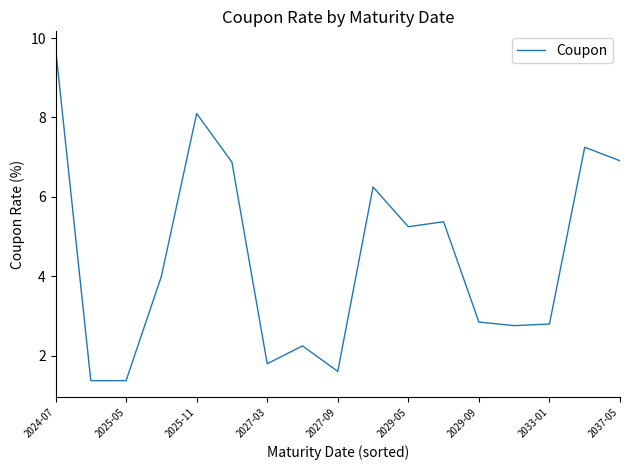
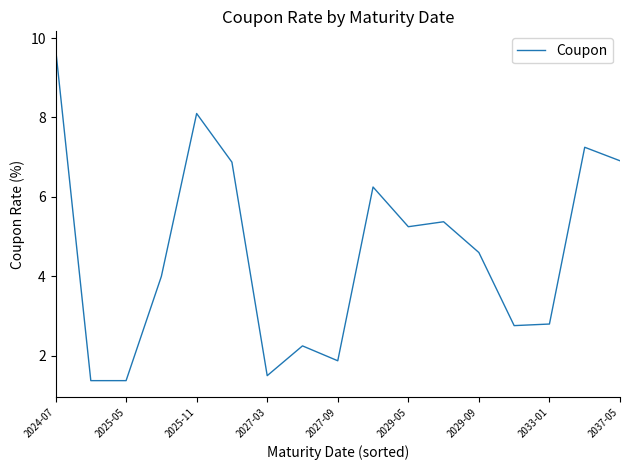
2027-03: 1.8 -> 1.5
2027-09: 1.6 -> 1.9
2029-09: 2.9 -> 4.6
